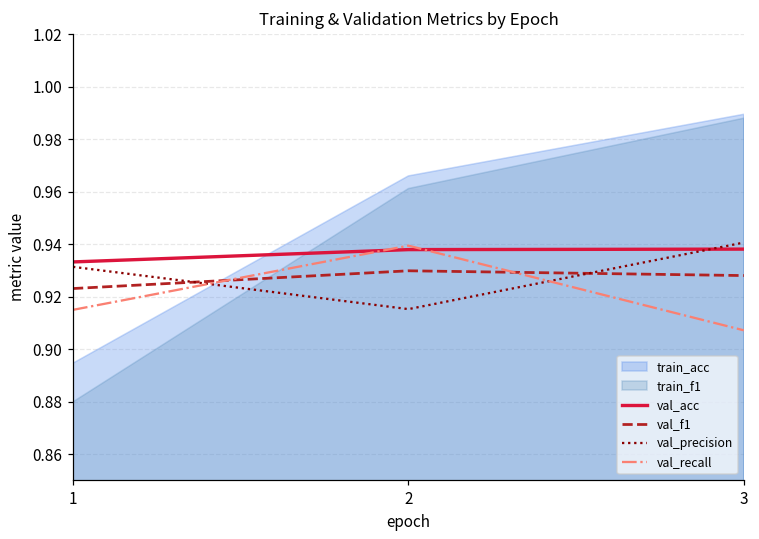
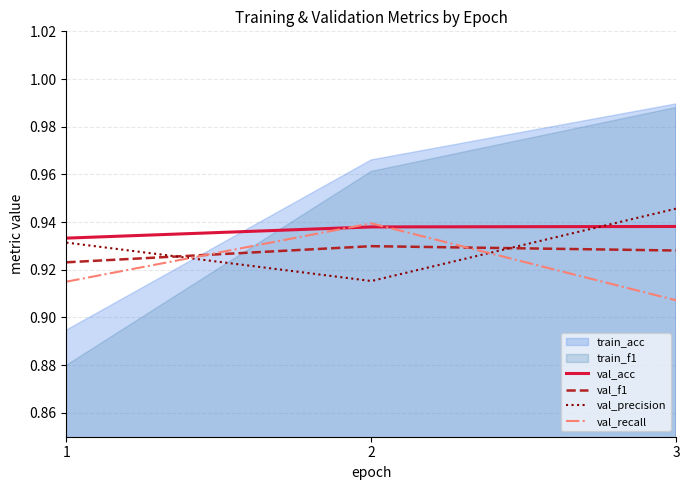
val_precision, 3: 0.941 -> 0.946
